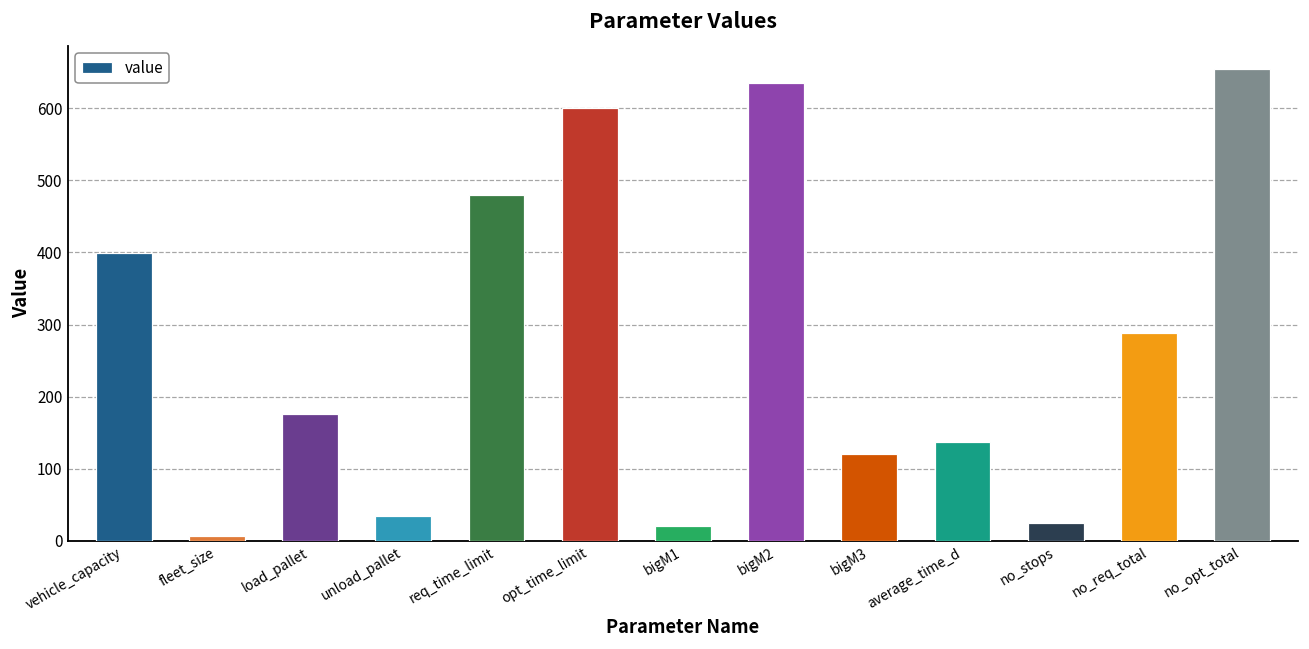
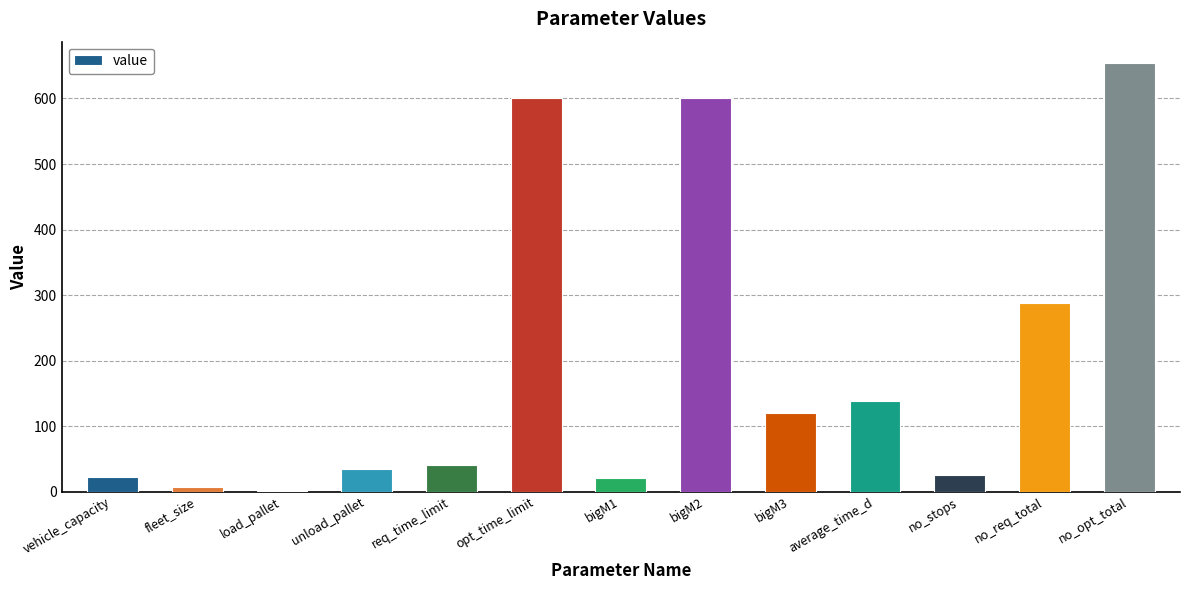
vehicle_capacity: 400 -> 20
load_pallet: 180 -> 0
req_time_limit: 480 -> 40
bigM2: 640 -> 600
